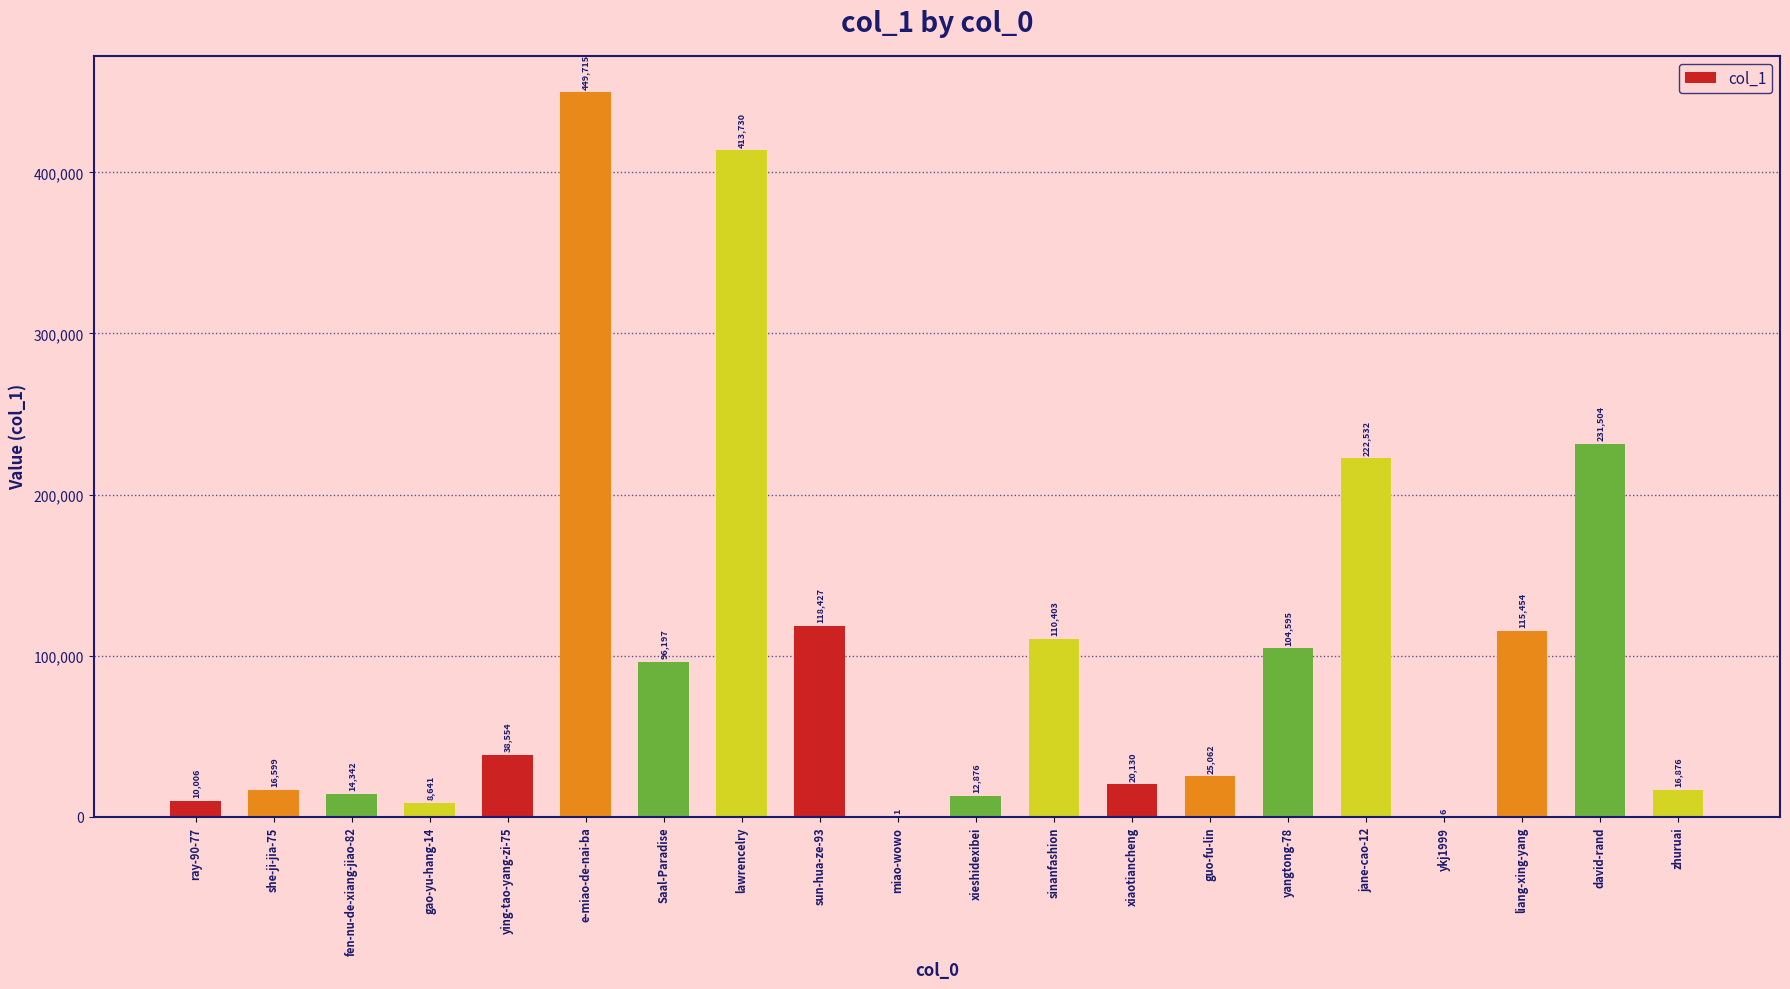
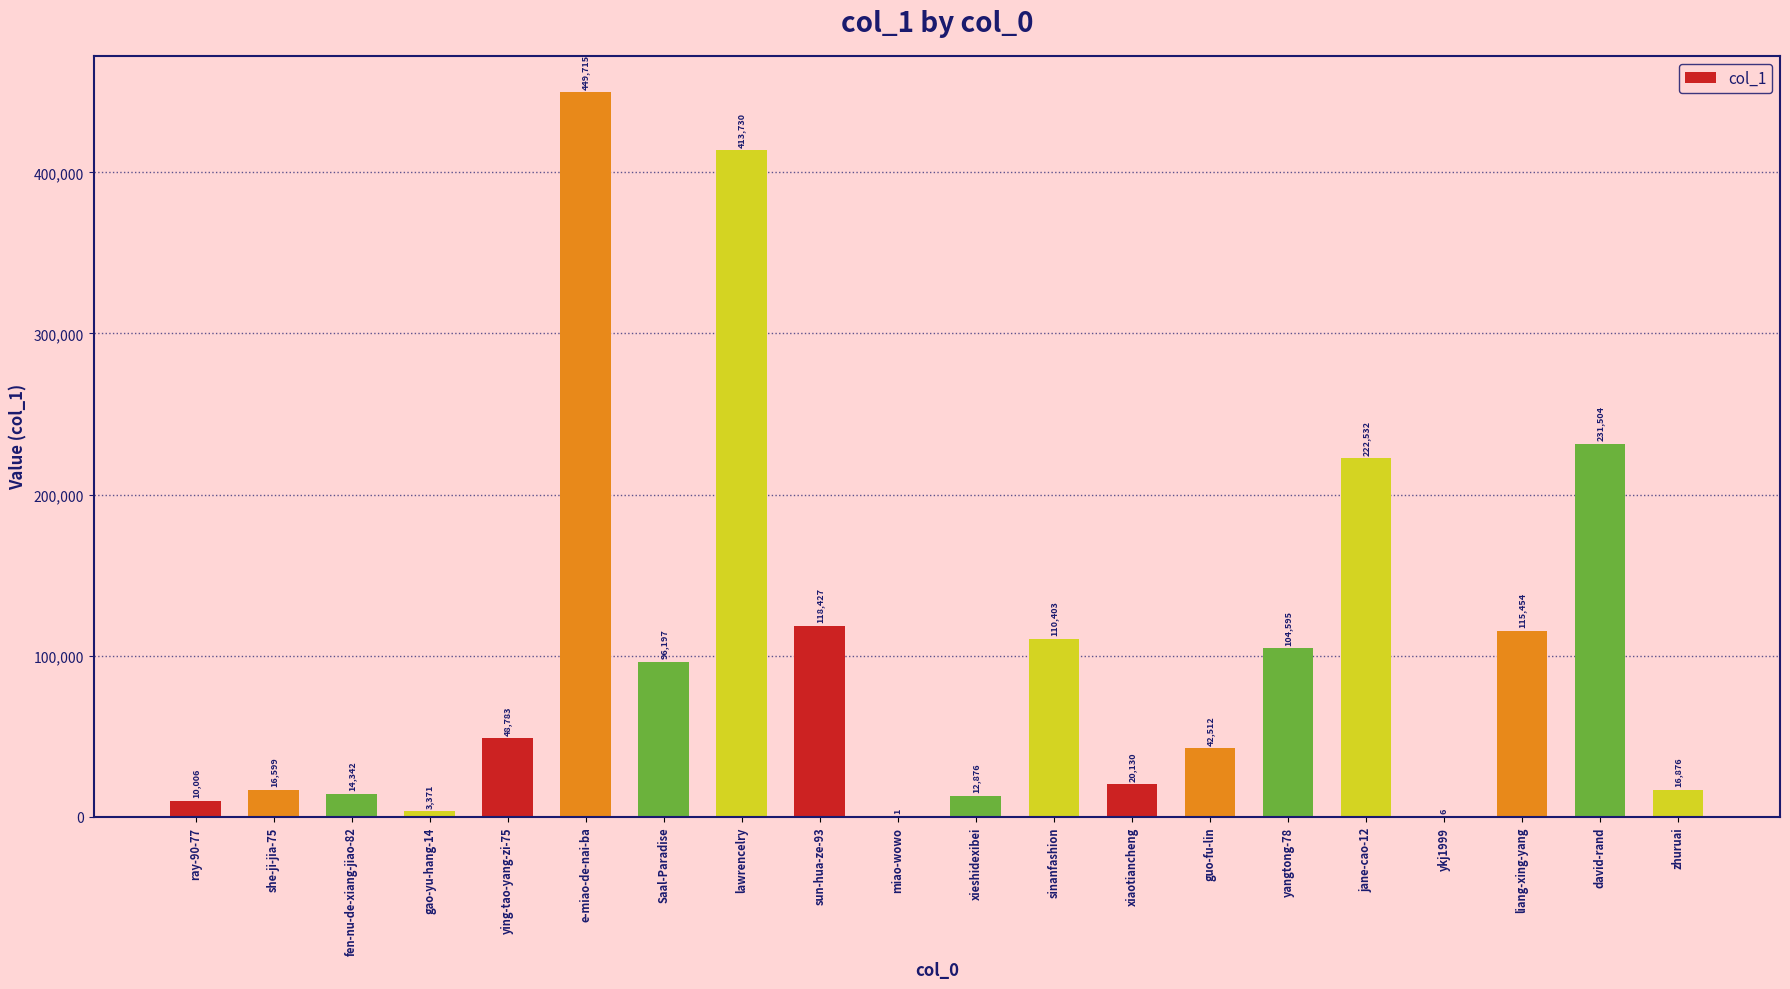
gao-yu-hang-14: 8,641 -> 3,371
ying-tao-yang-zi-75: 38,554 -> 48,783
guo-fu-lin: 25,062 -> 42,512
